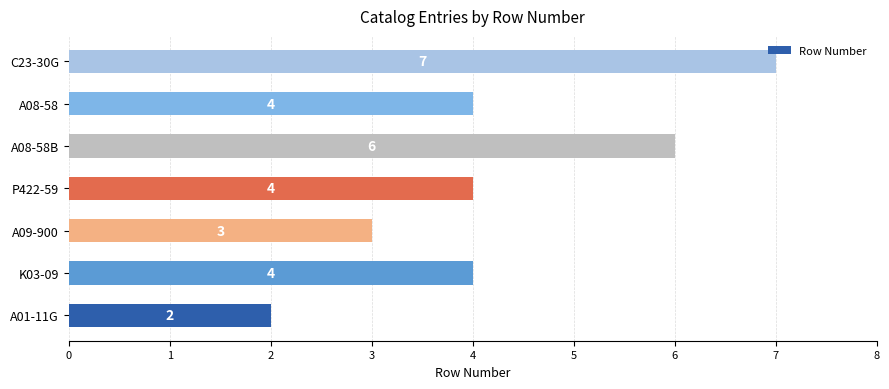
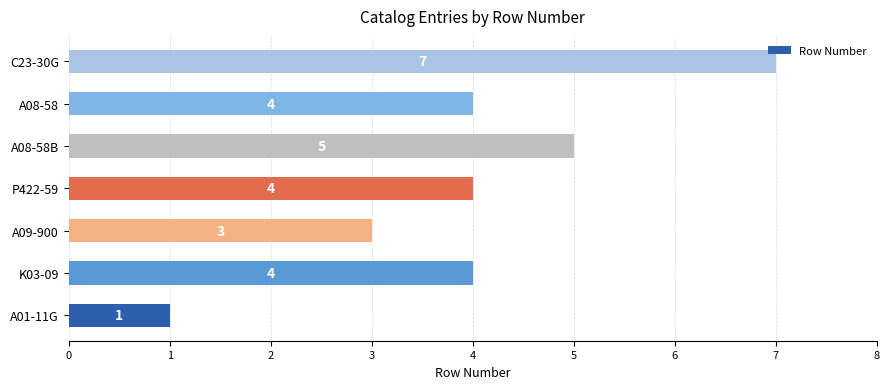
A08-58B: 6 -> 5
A01-11G: 2 -> 1
